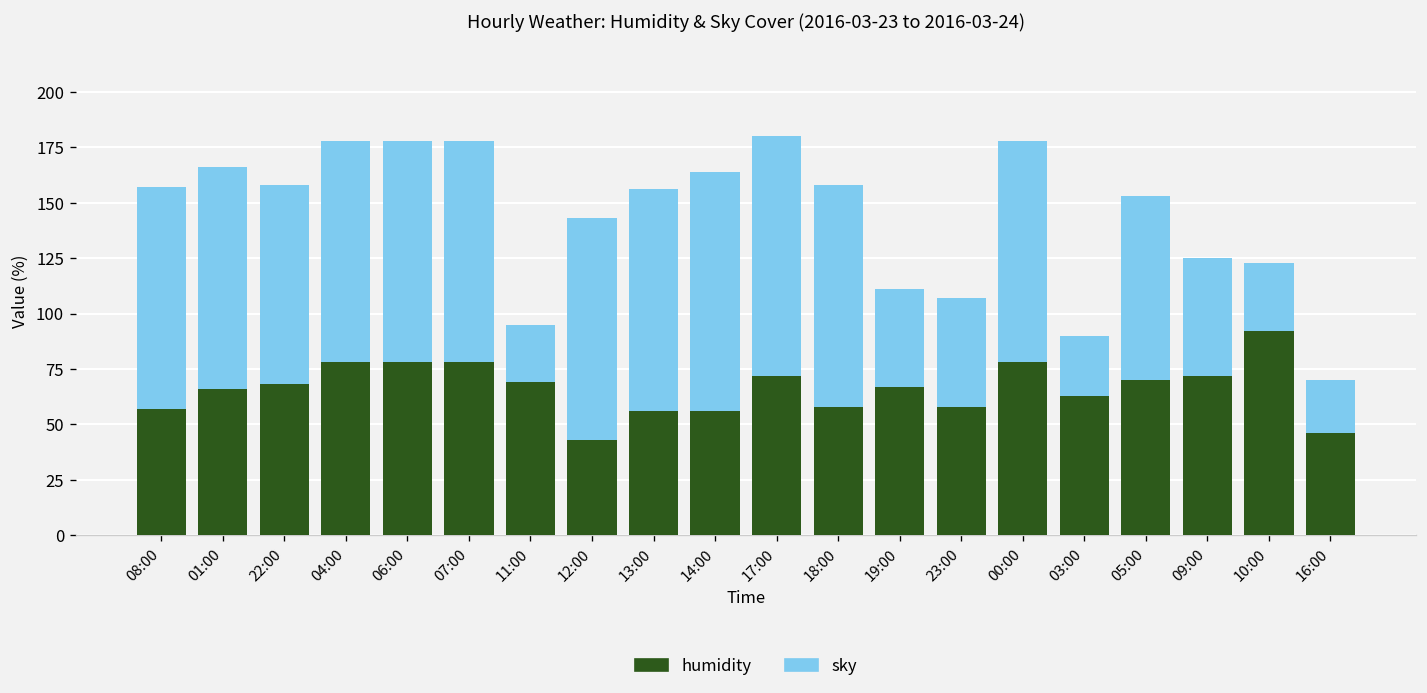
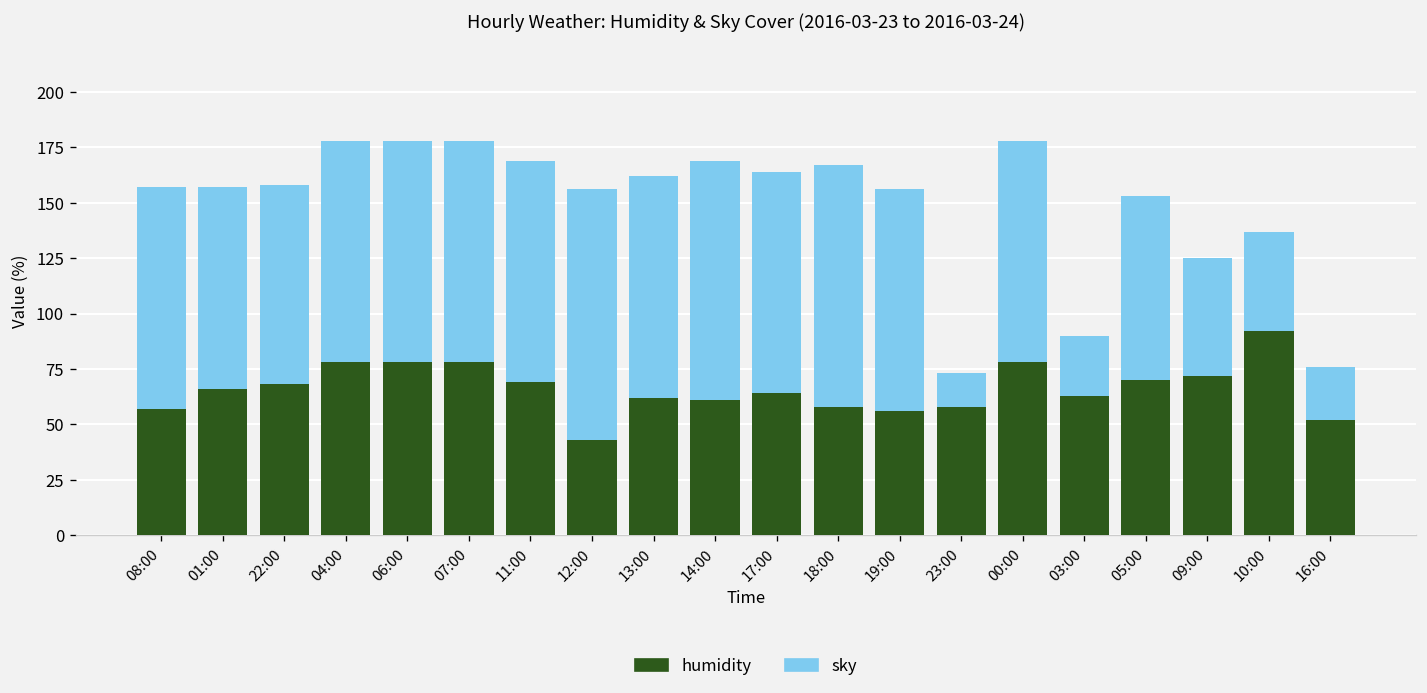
sky, 01:00: 100 -> 91
sky, 11:00: 26 -> 100
sky, 12:00: 100 -> 113
humidity, 13:00: 56 -> 62
humidity, 14:00: 56 -> 61
humidity, 17:00: 72 -> 64
sky, 17:00: 108 -> 100
sky, 18:00: 100 -> 109
humidity, 19:00: 67 -> 56
sky, 19:00: 44 -> 100
sky, 23:00: 49 -> 15
sky, 10:00: 31 -> 45
humidity, 16:00: 46 -> 52
